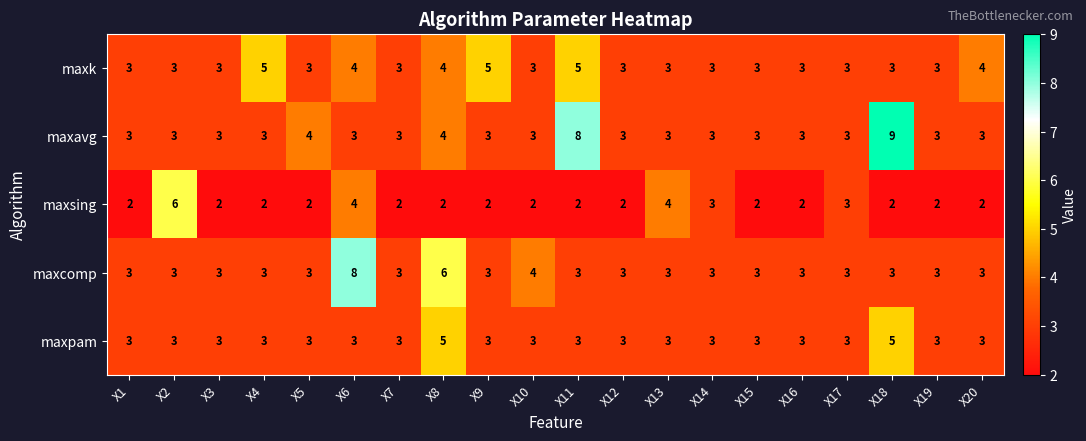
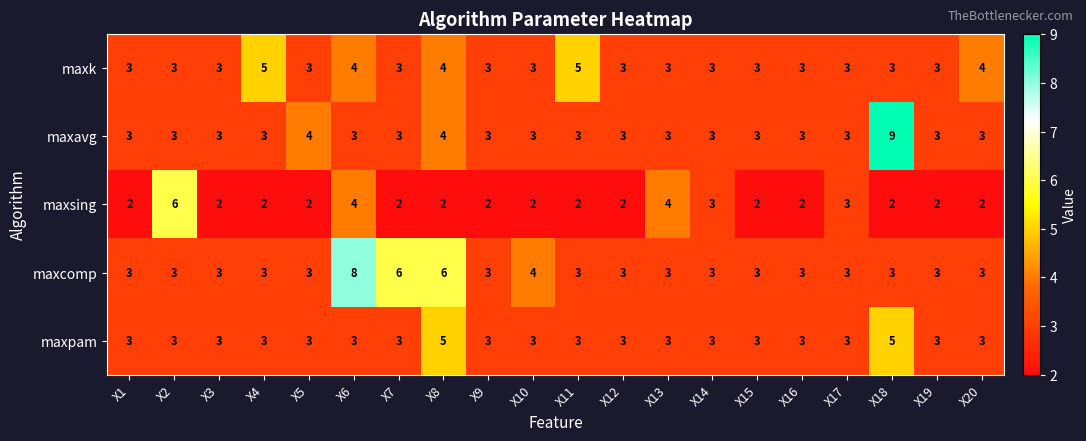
maxk, X9: 5 -> 3
maxavg, X11: 8 -> 3
maxcomp, X7: 3 -> 6
